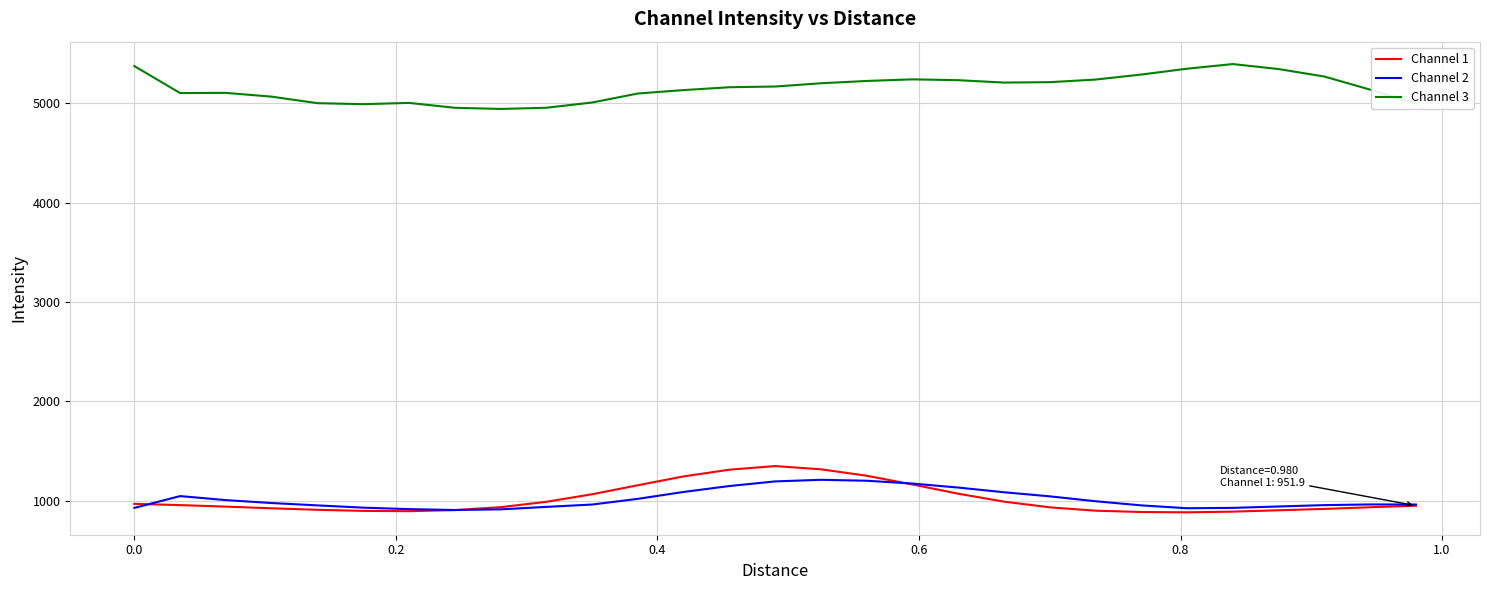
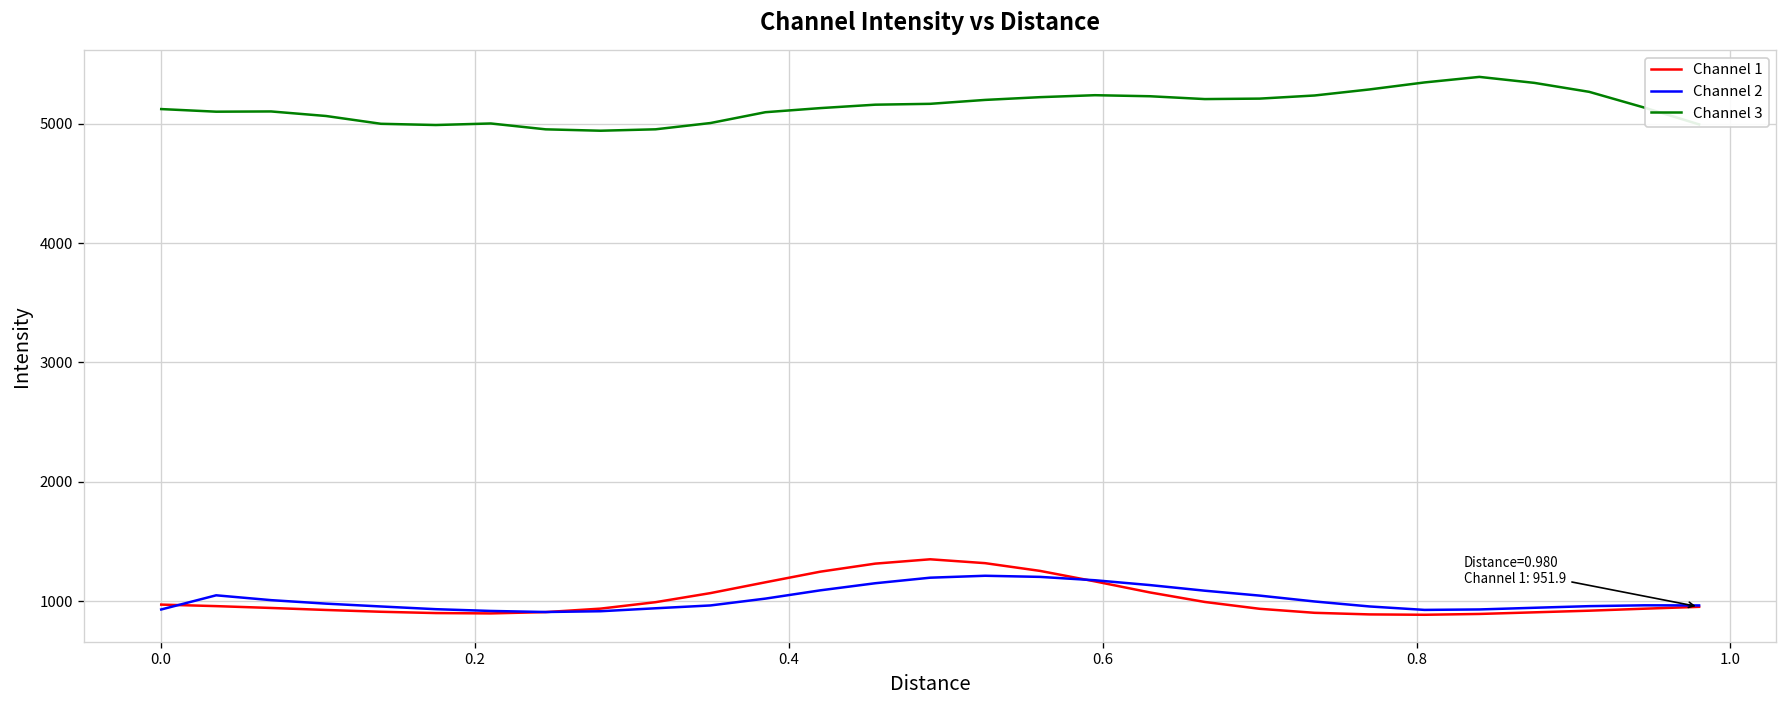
Channel 3, 0.0: 5400 -> 5100
